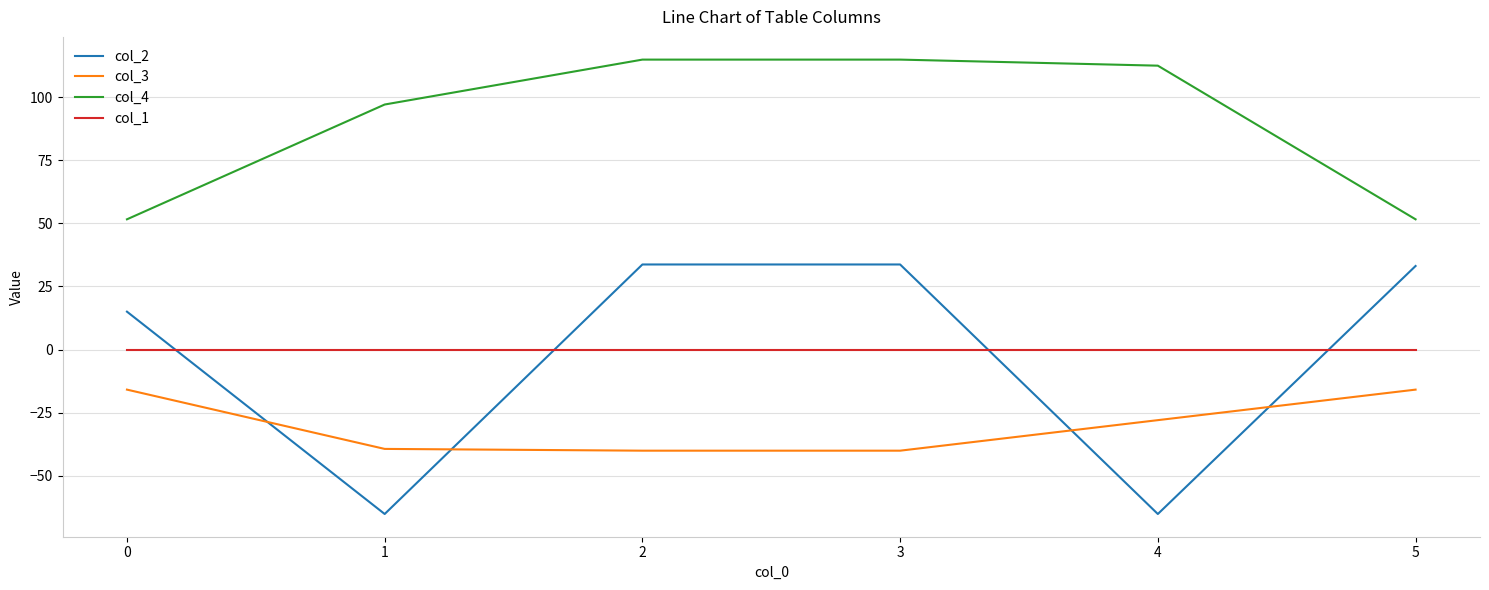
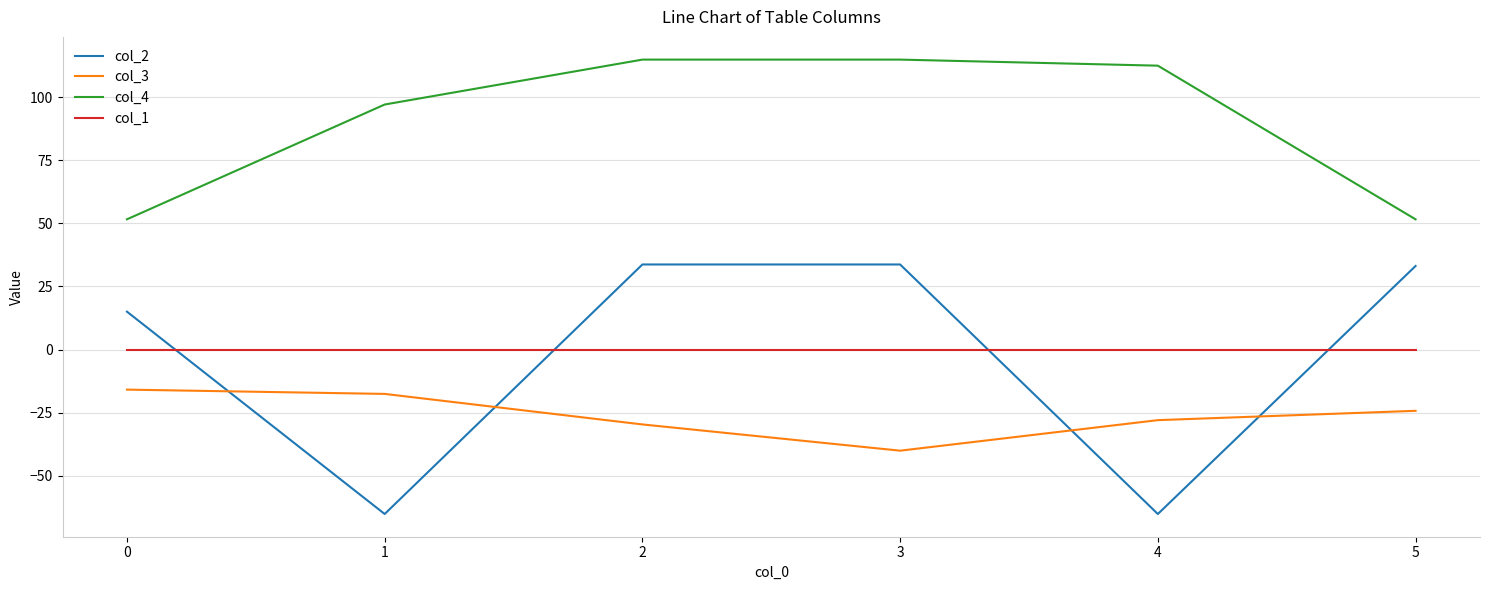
col_3, 1: -39 -> -18
col_3, 2: -40 -> -30
col_3, 5: -16 -> -24
